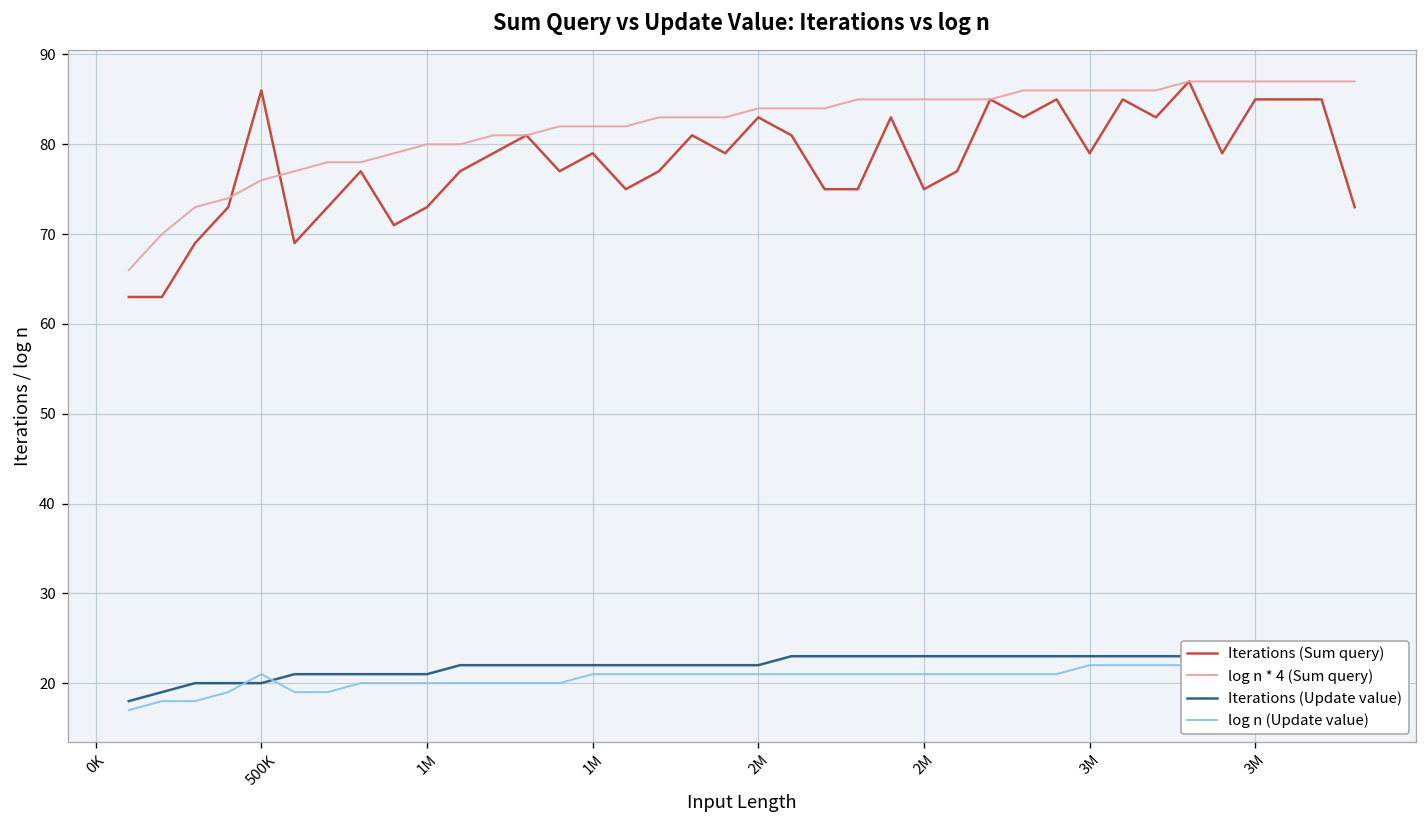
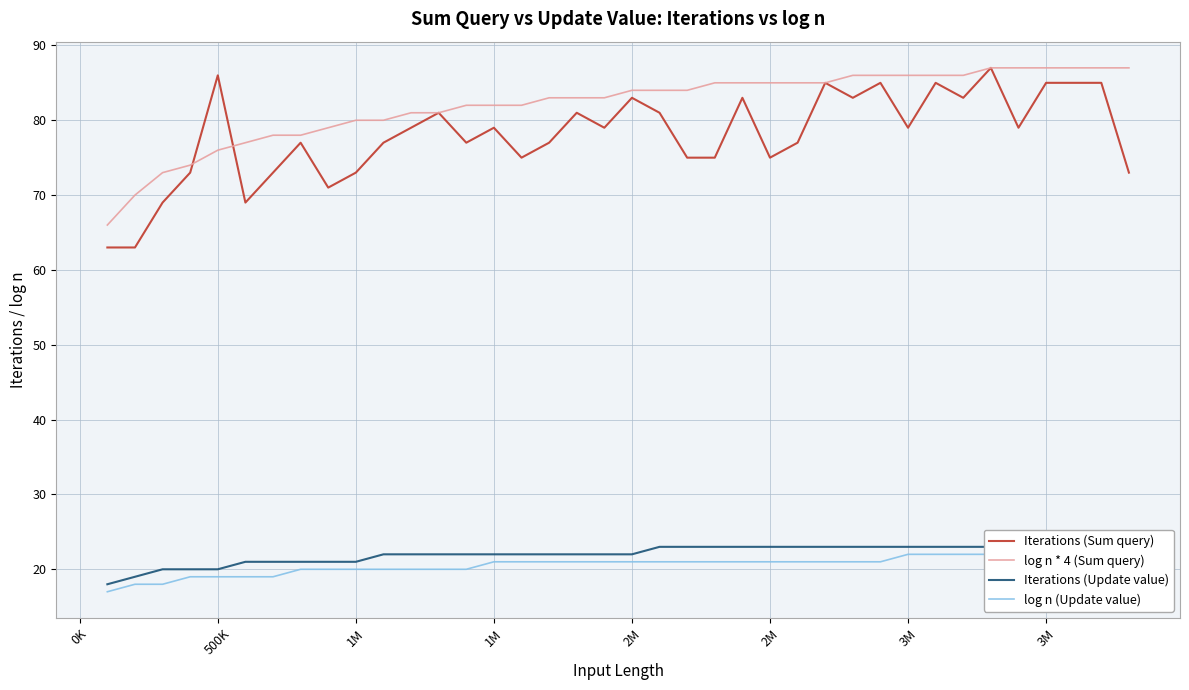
log n (Update value), 500K: 21 -> 19
